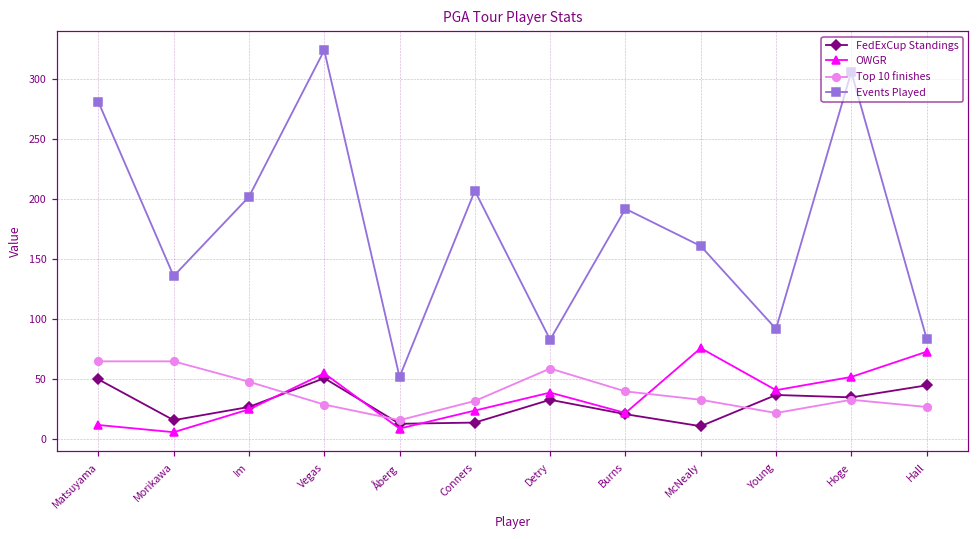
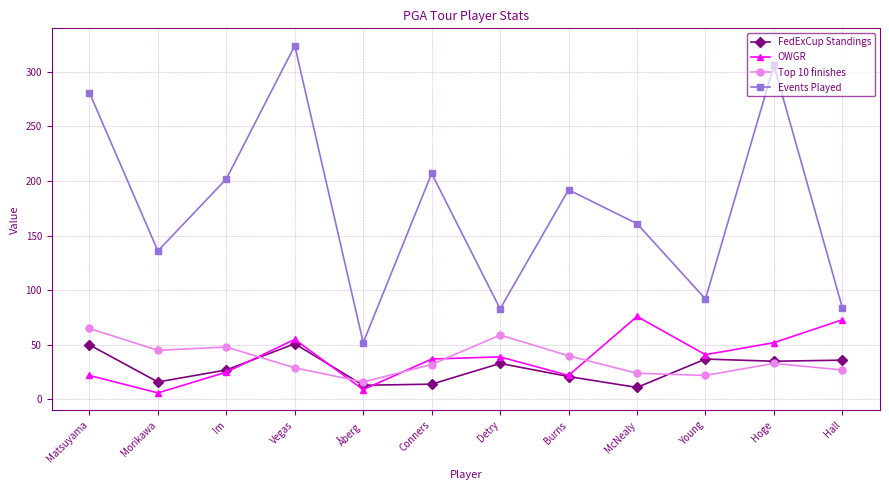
OWGR, Matsuyama: 12 -> 22
Top 10 finishes, Morikawa: 65 -> 45
OWGR, Conners: 24 -> 37
Top 10 finishes, McNealy: 33 -> 24
FedExCup Standings, Hall: 45 -> 36
